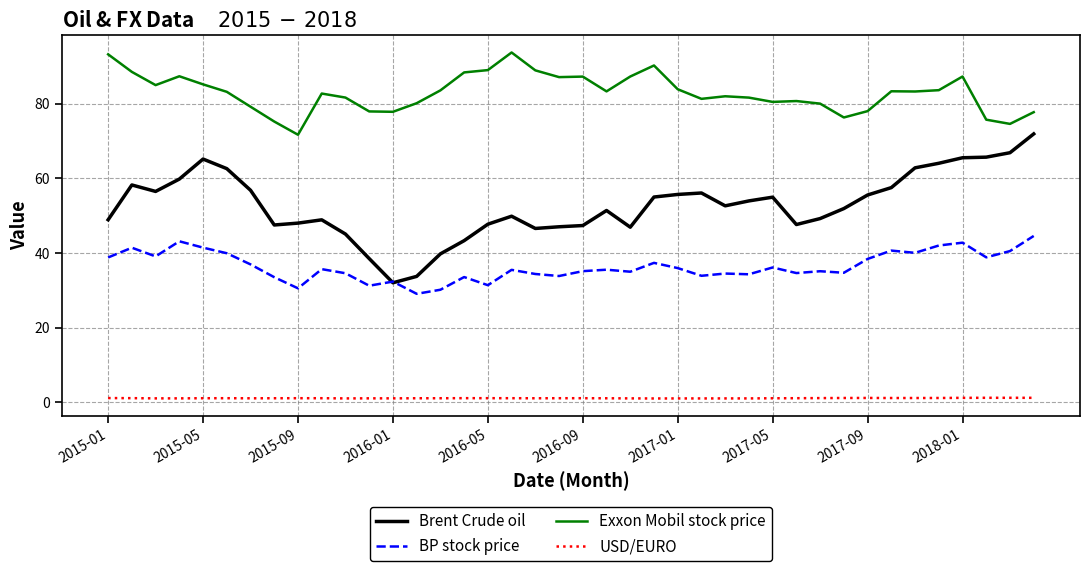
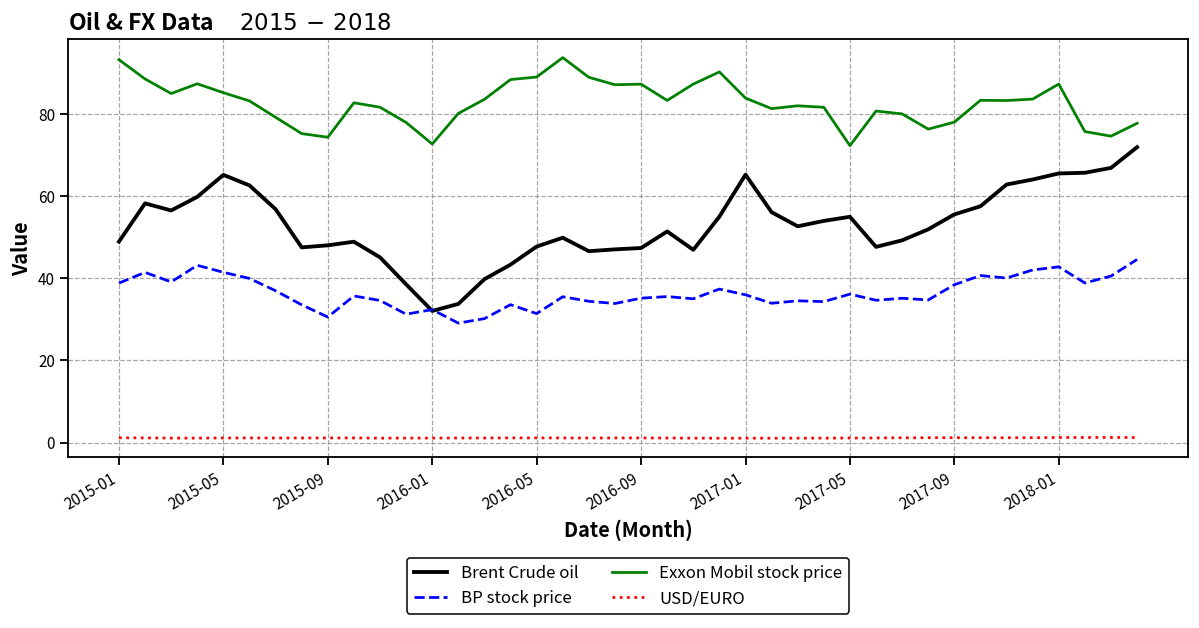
Exxon Mobil stock price, 2015-09: 72 -> 74
Exxon Mobil stock price, 2016-01: 78 -> 73
Brent Crude oil, 2017-01: 56 -> 65
Exxon Mobil stock price, 2017-05: 81 -> 72
